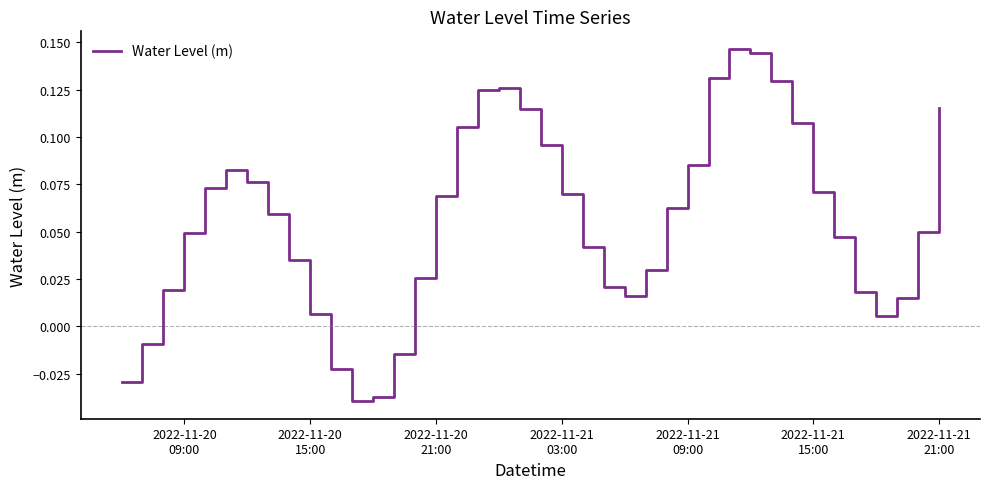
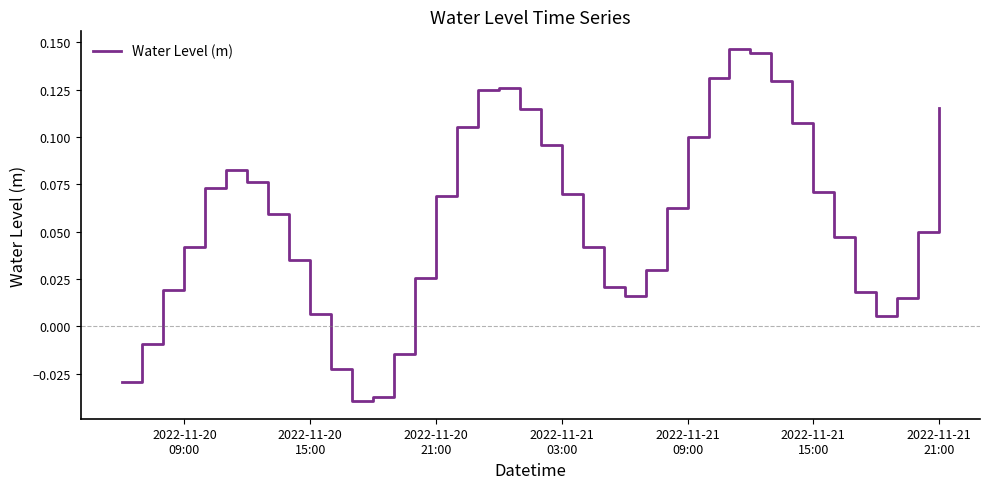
2022-11-20 09:00: 0.049 -> 0.042
2022-11-21 09:00: 0.085 -> 0.100
